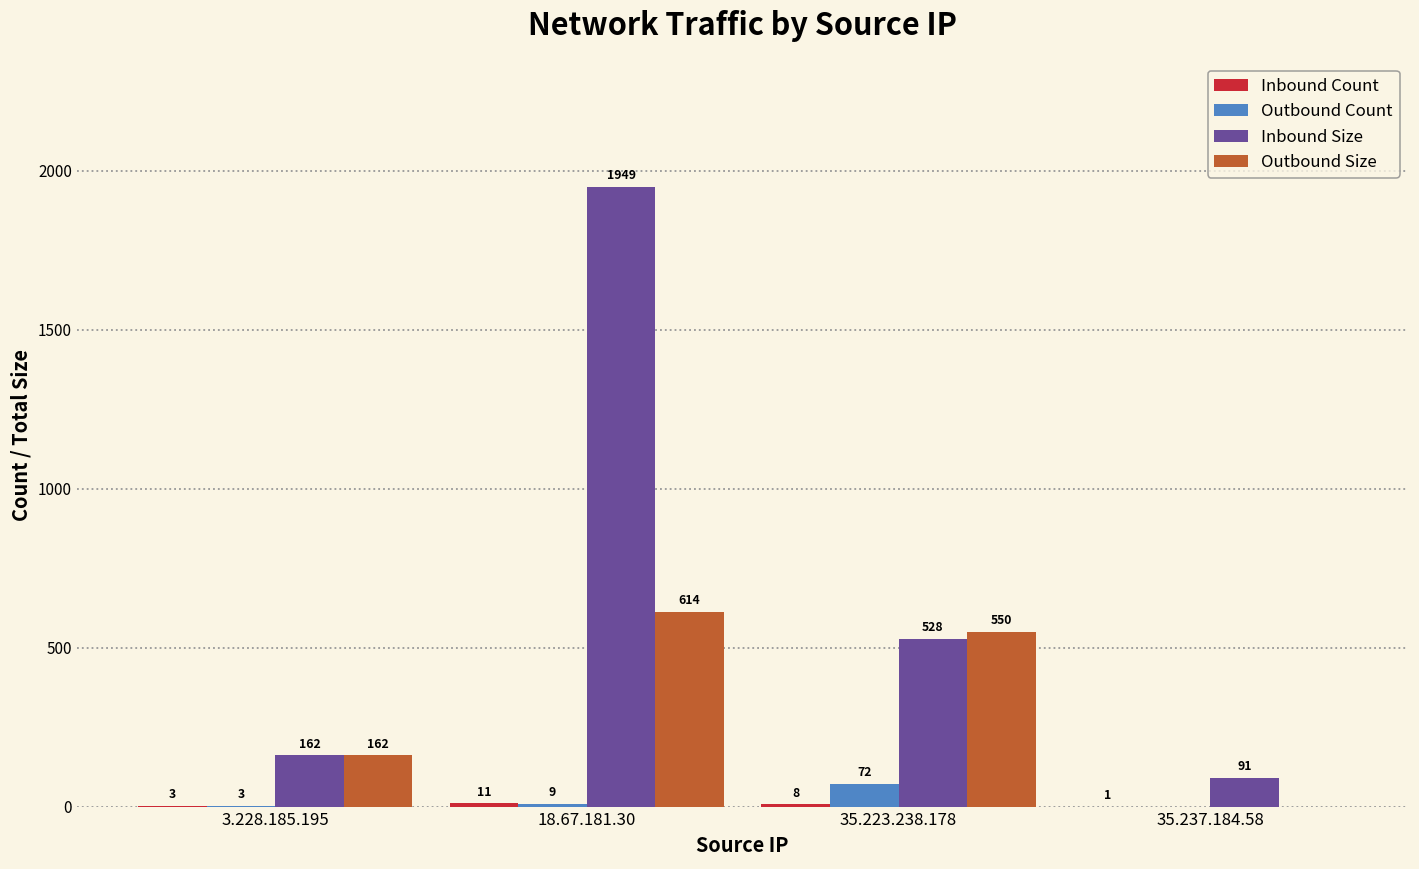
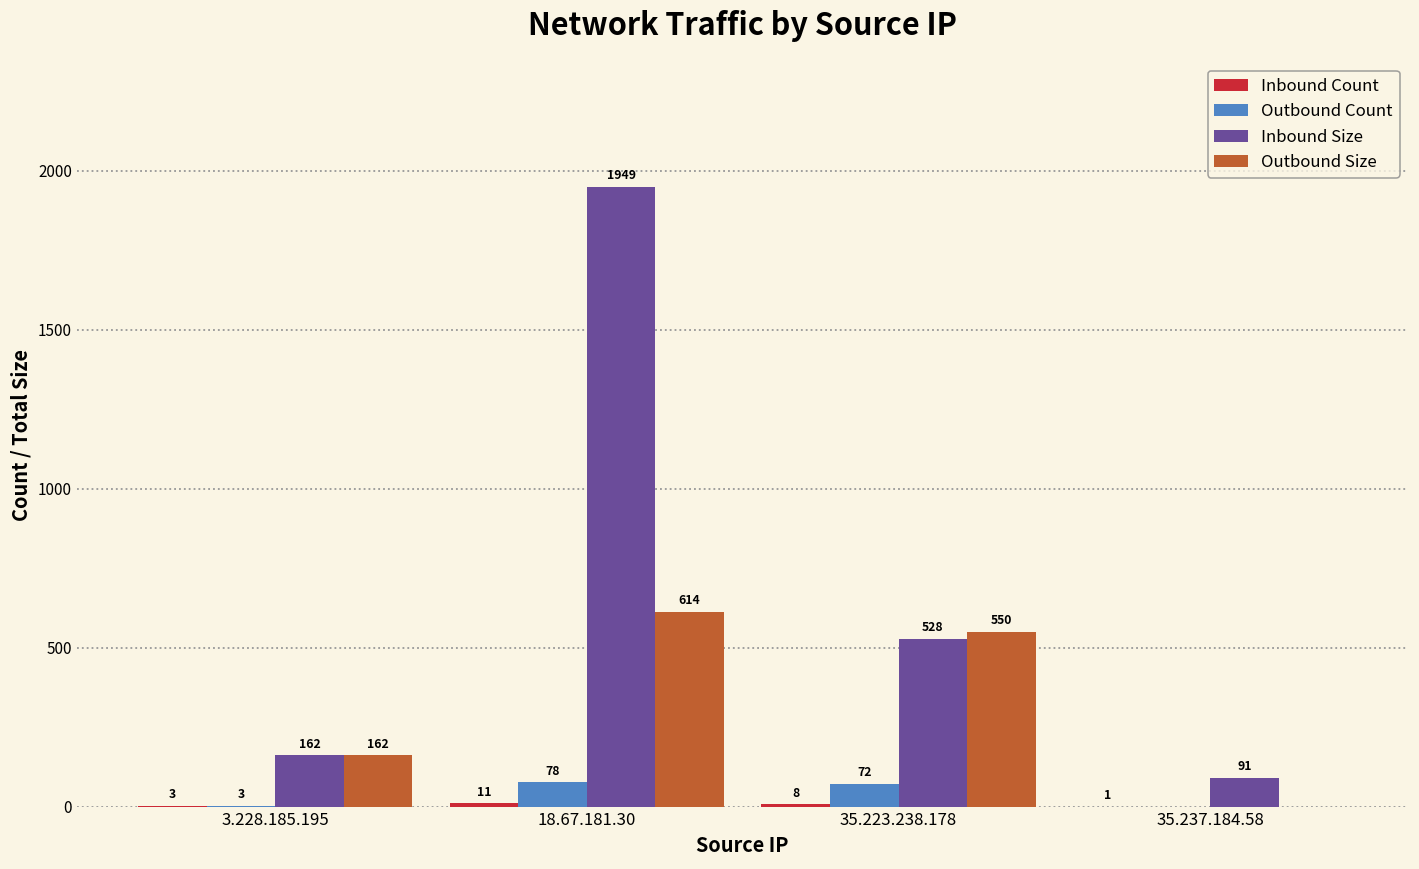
Outbound Count, 18.67.181.30: 9 -> 78
